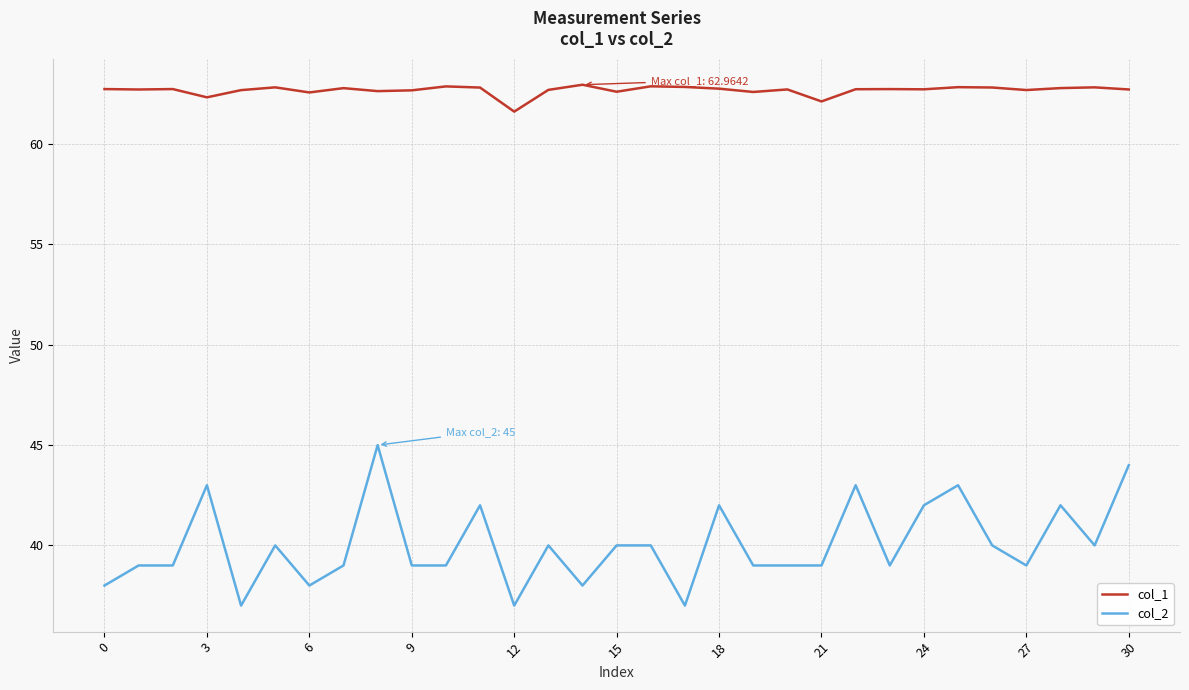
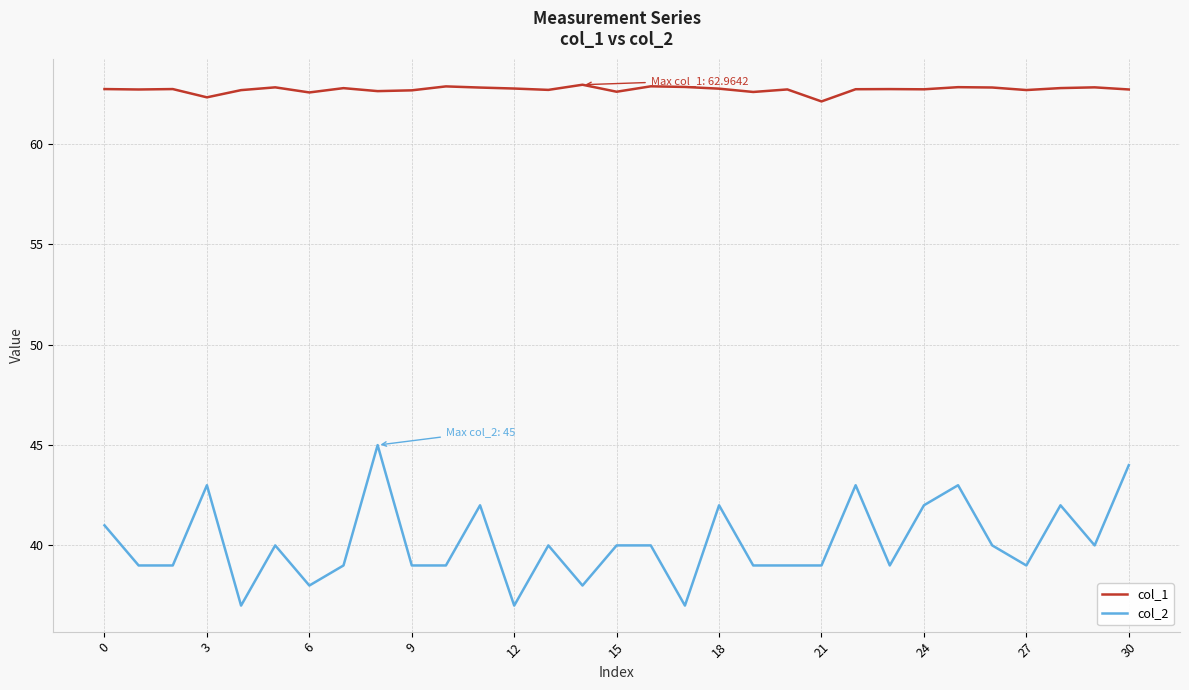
col_2, 0: 38 -> 41
col_1, 12: 61.6 -> 62.8
